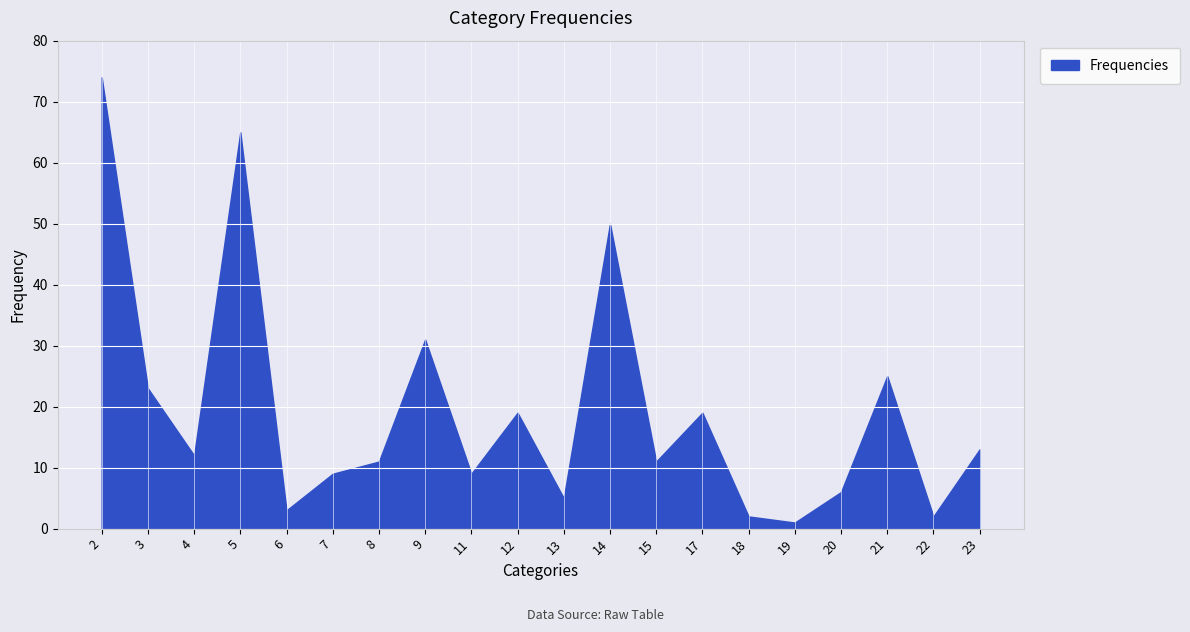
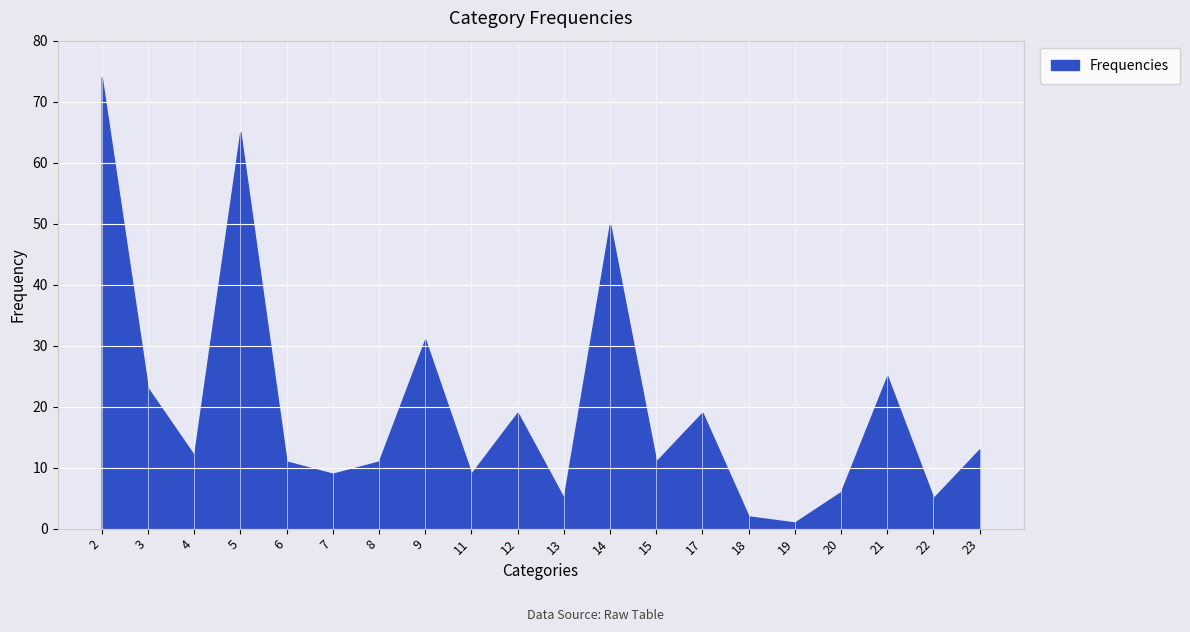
6: 3 -> 11
22: 2 -> 5
